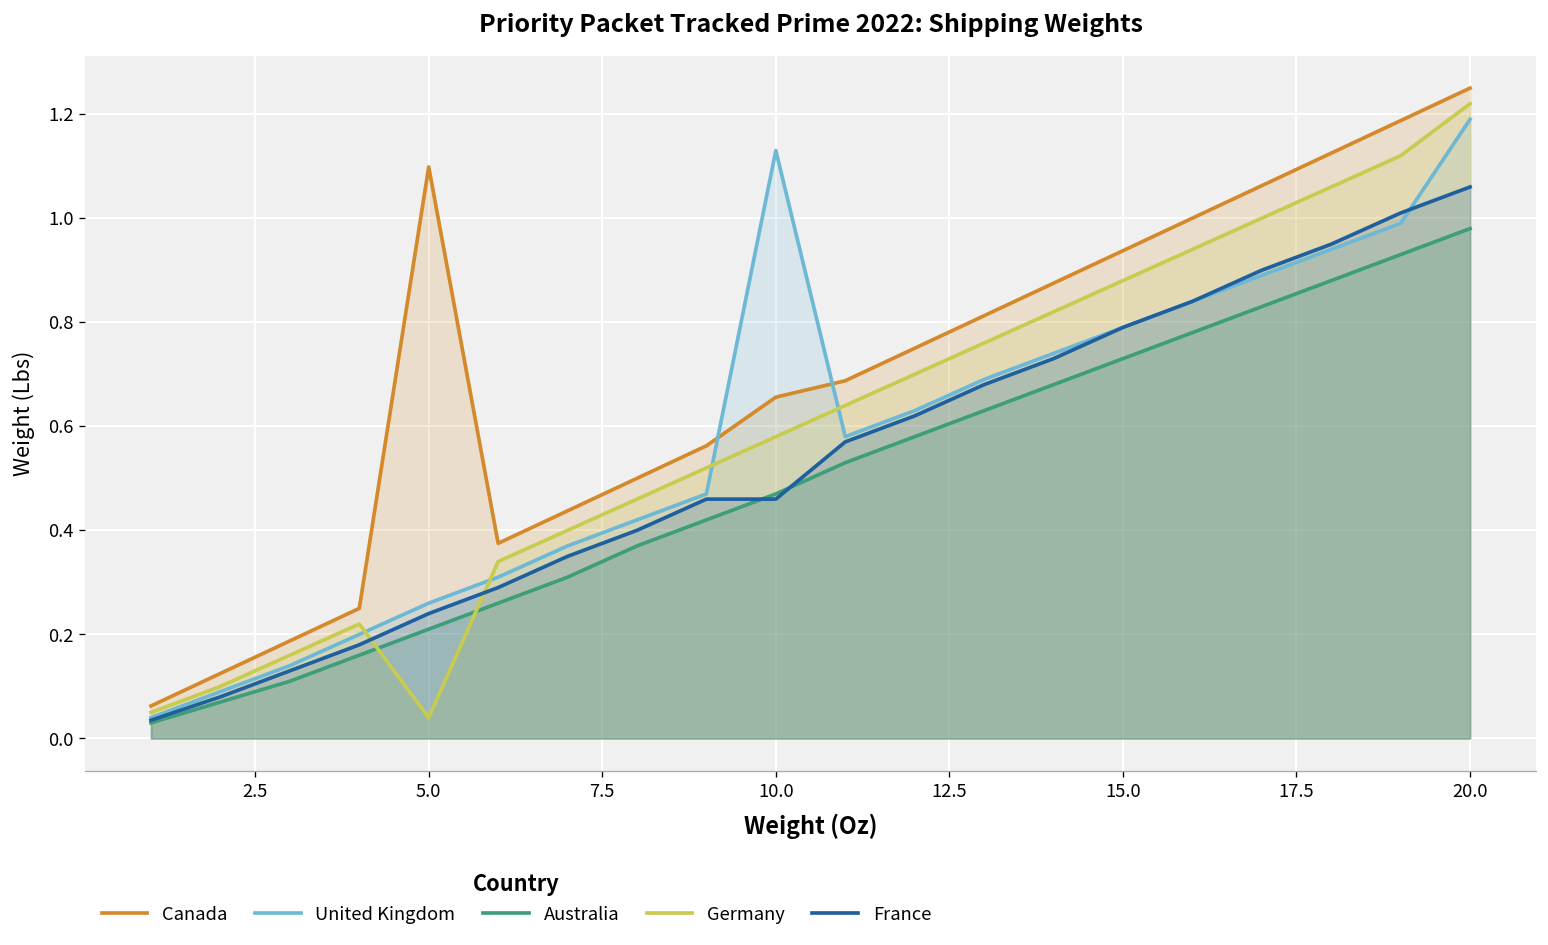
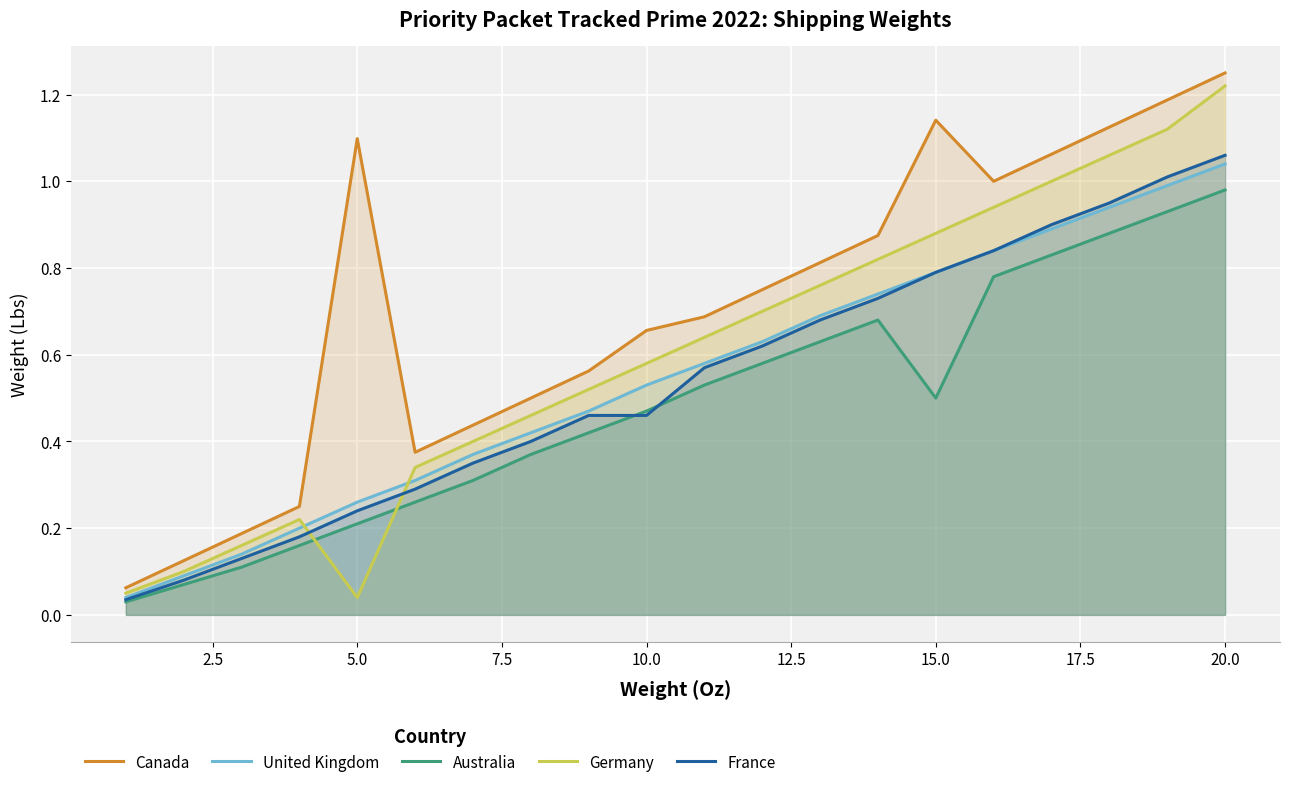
United Kingdom, 10.0: 1.13 -> 0.53
Canada, 15.0: 0.94 -> 1.14
Australia, 15.0: 0.73 -> 0.50
United Kingdom, 20.0: 1.19 -> 1.04
